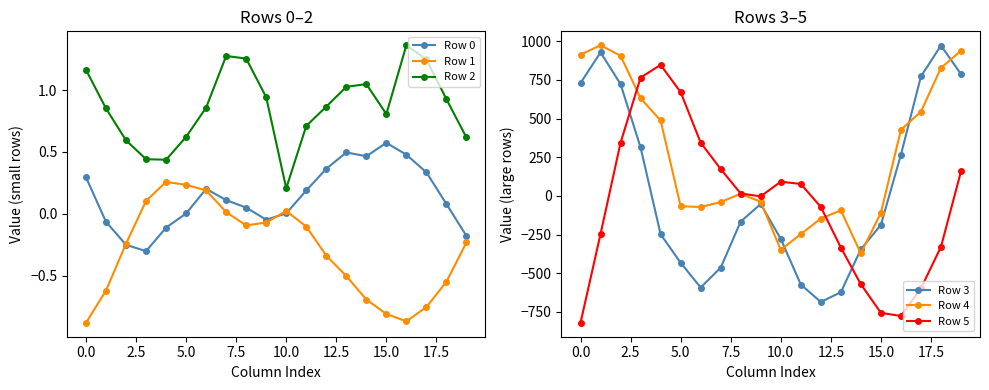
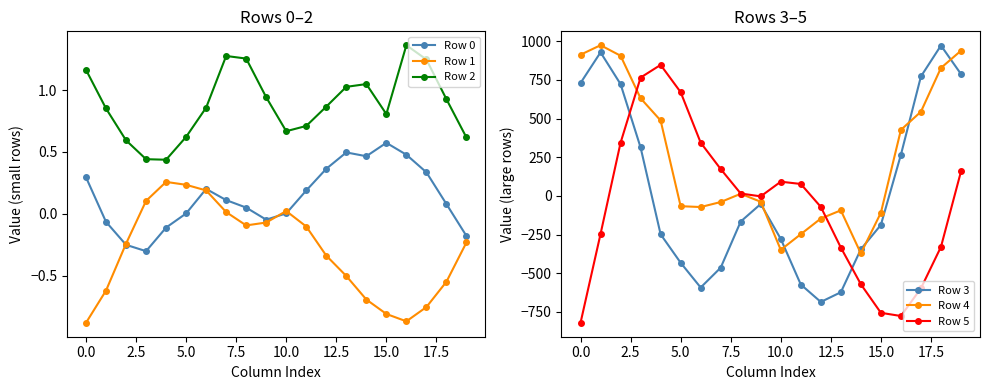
Rows 0–2, Row 2, 10.0: 0.21 -> 0.67
